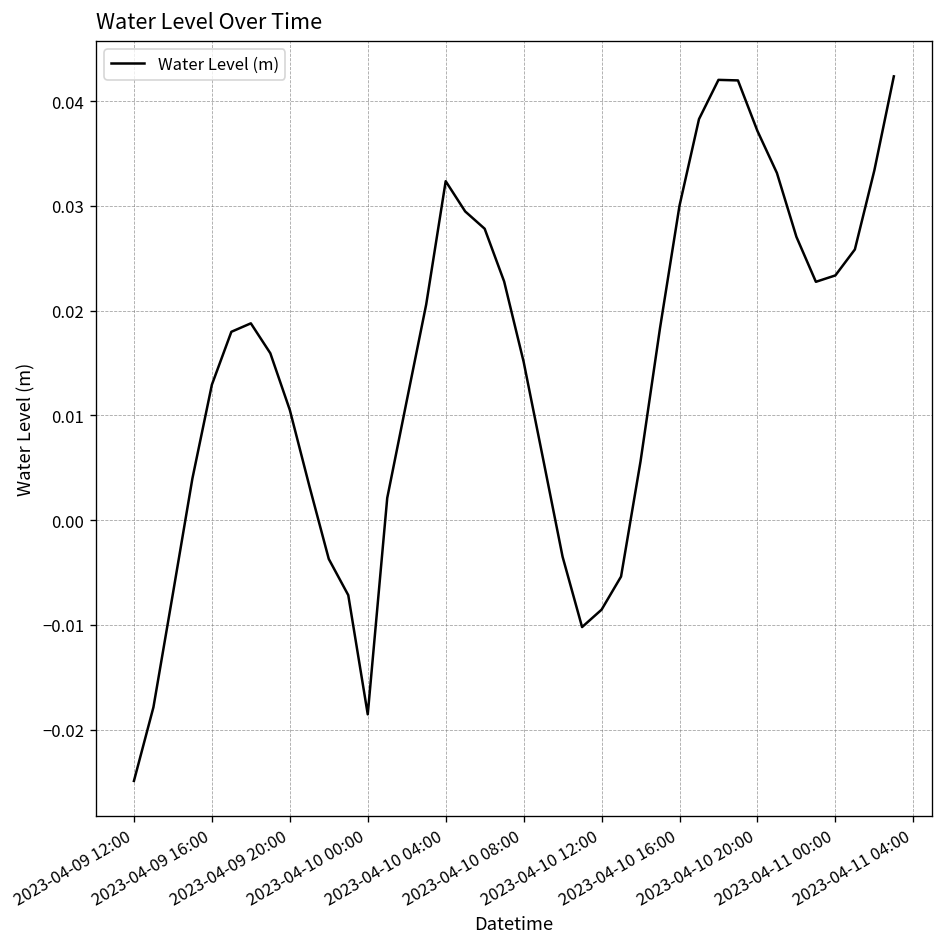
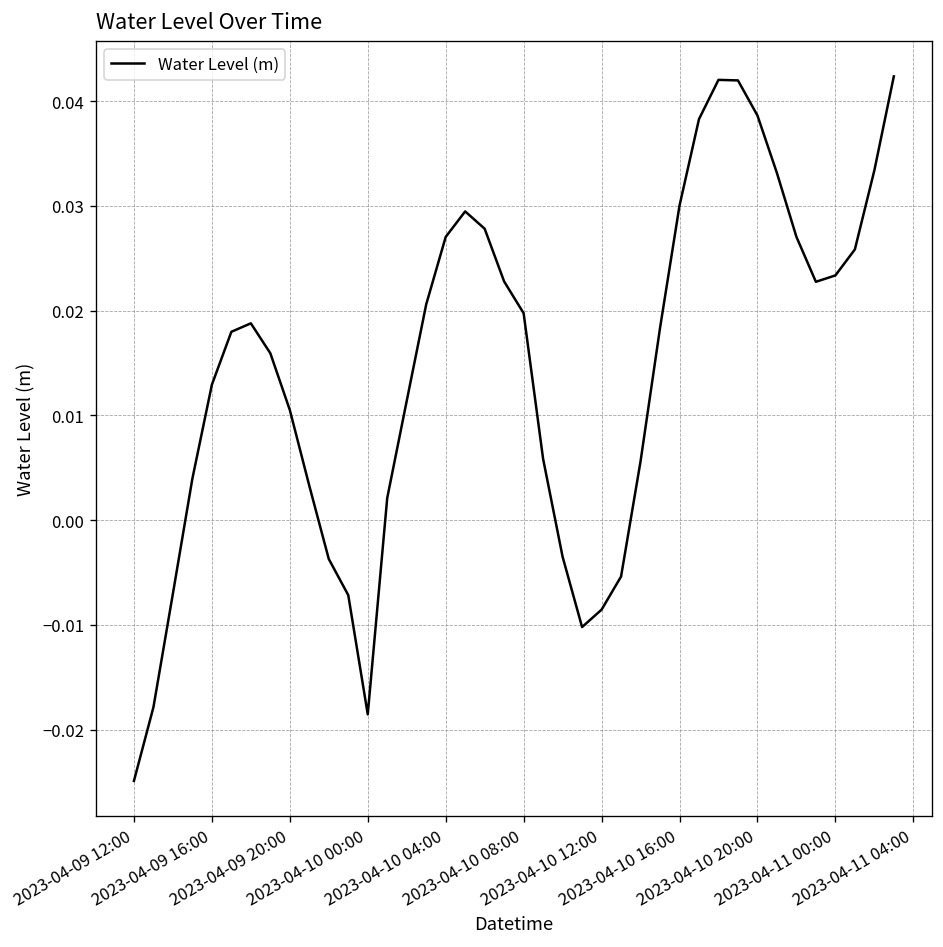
2023-04-10 04:00: 0.032 -> 0.027
2023-04-10 08:00: 0.015 -> 0.020
2023-04-10 20:00: 0.037 -> 0.039
